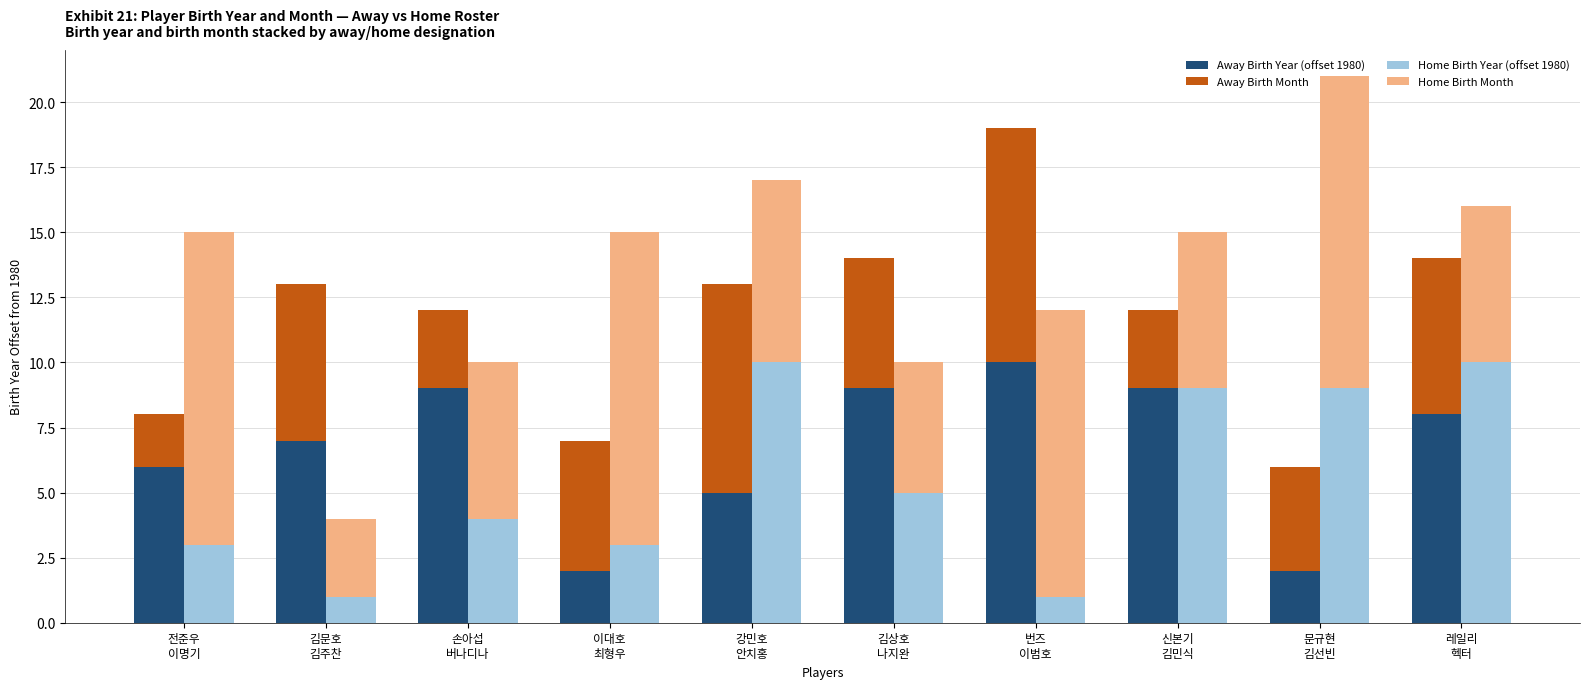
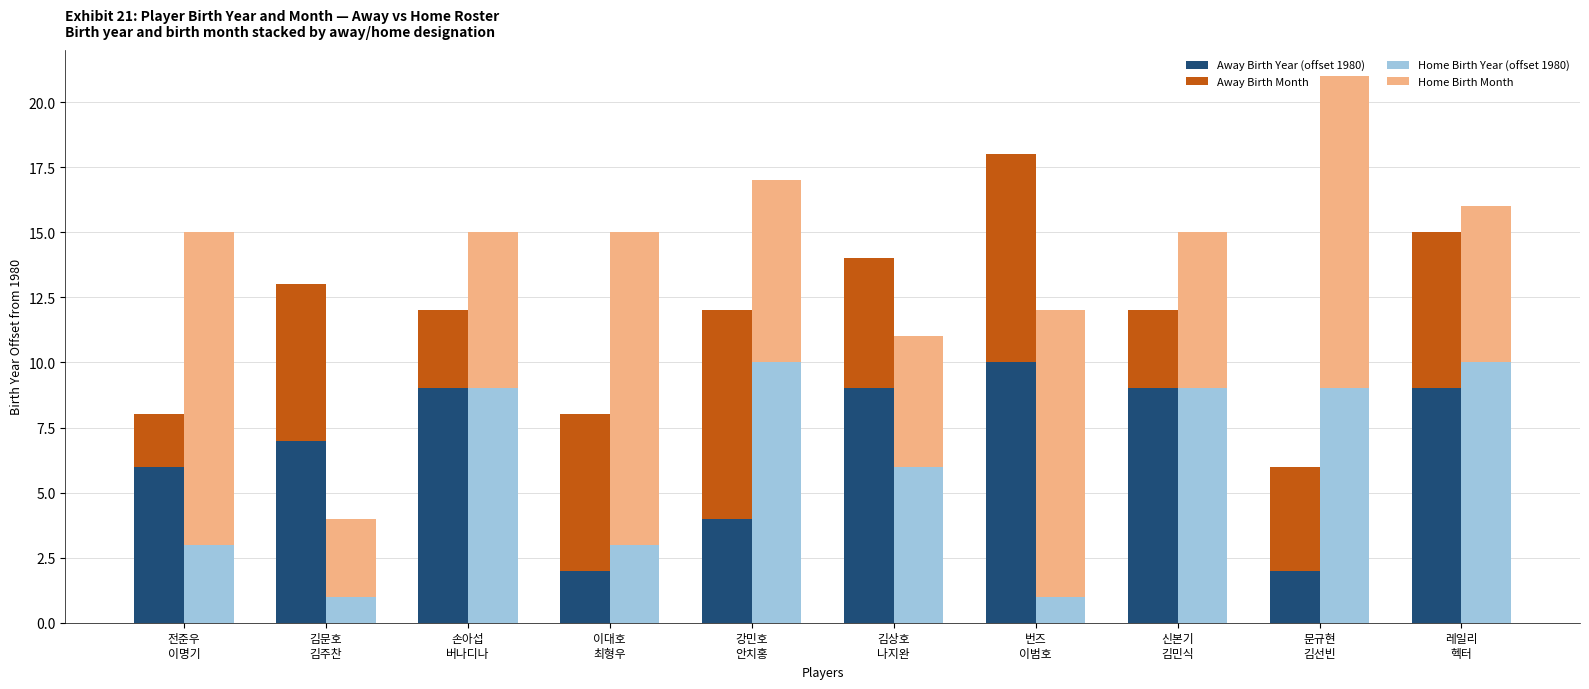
Home Birth Year (offset 1980), 손아섭 버나디나: 4.0 -> 9.0
Away Birth Month, 이대호 최형우: 5 -> 6
Away Birth Year (offset 1980), 강민호 안치홍: 5.0 -> 4.0
Home Birth Year (offset 1980), 김상호 나지완: 5.0 -> 6.0
Away Birth Month, 번즈 이범호: 9 -> 8
Away Birth Year (offset 1980), 레일리 헥터: 8.0 -> 9.0
